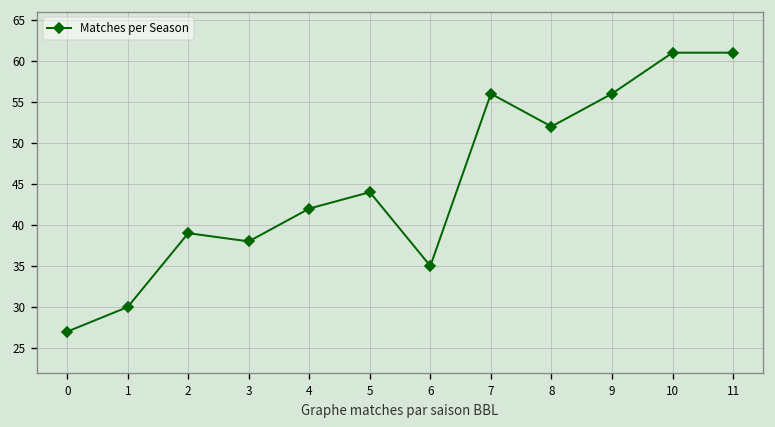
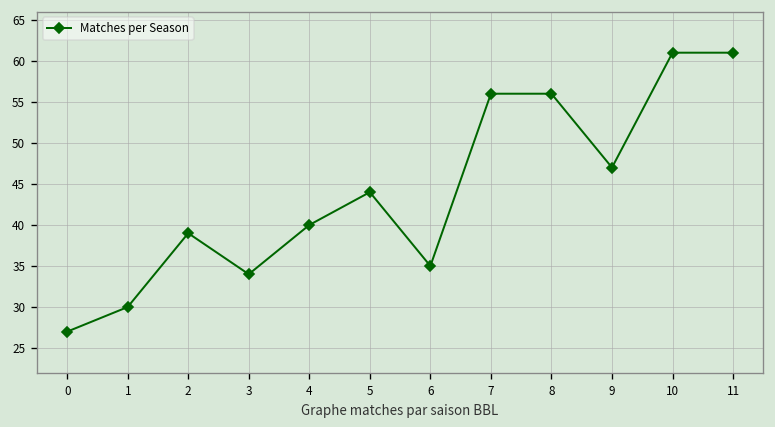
3: 38 -> 34
4: 42 -> 40
8: 52 -> 56
9: 56 -> 47
